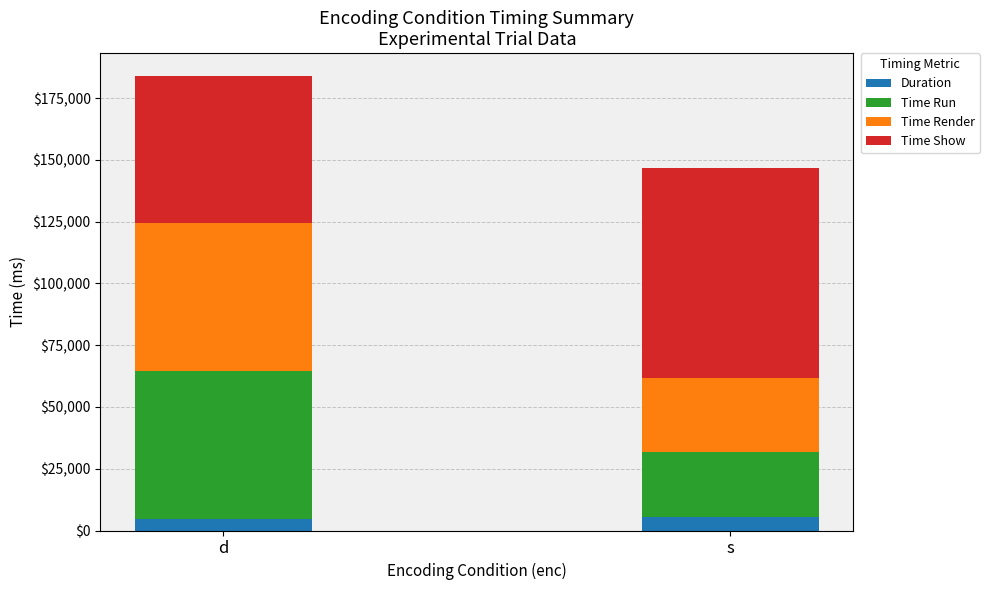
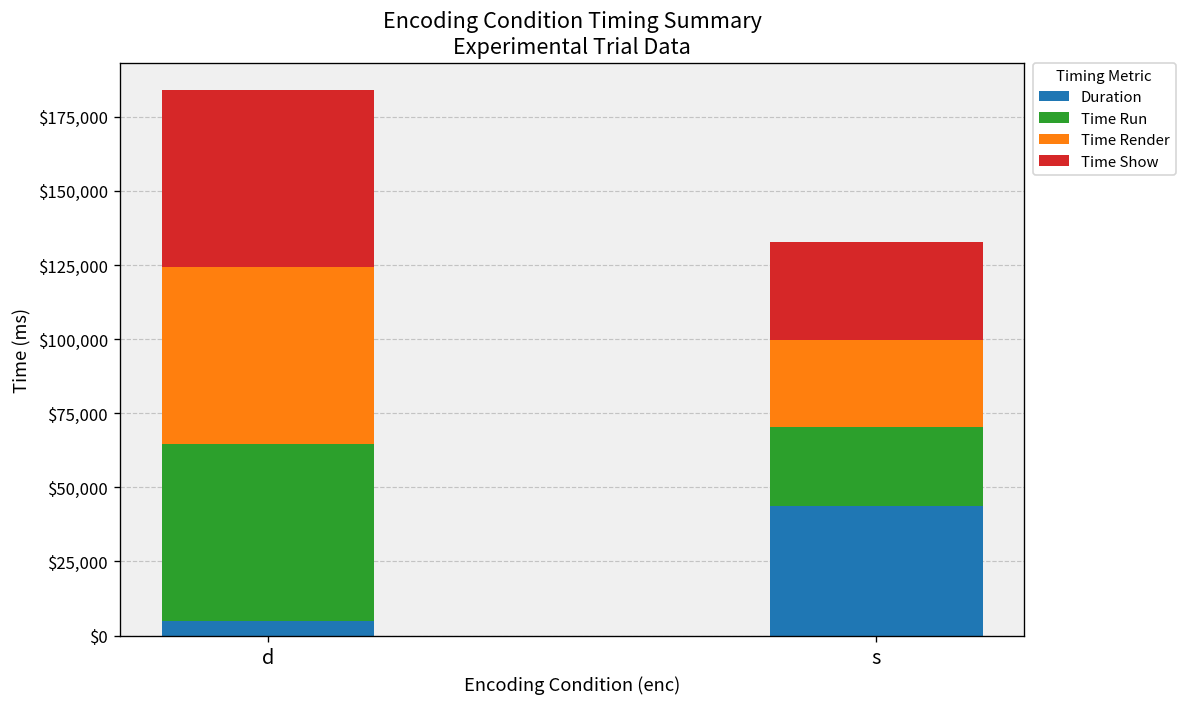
Duration, s: $6,000 -> $44,000
Time Show, s: $85,000 -> $33,000
